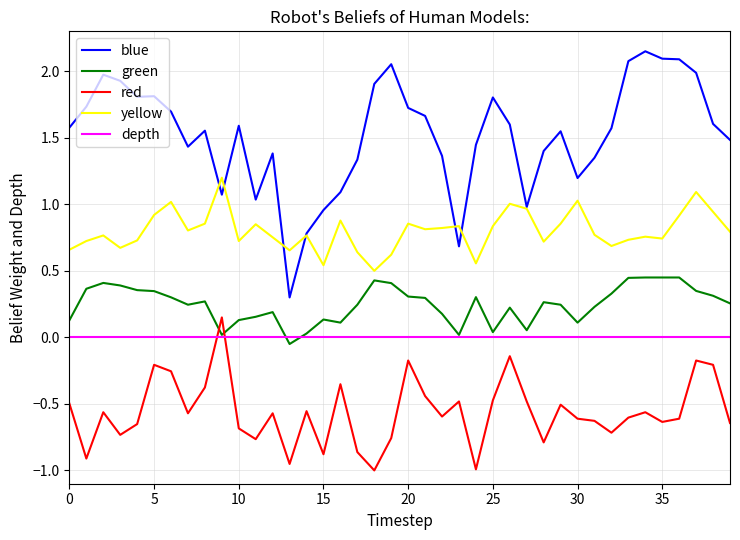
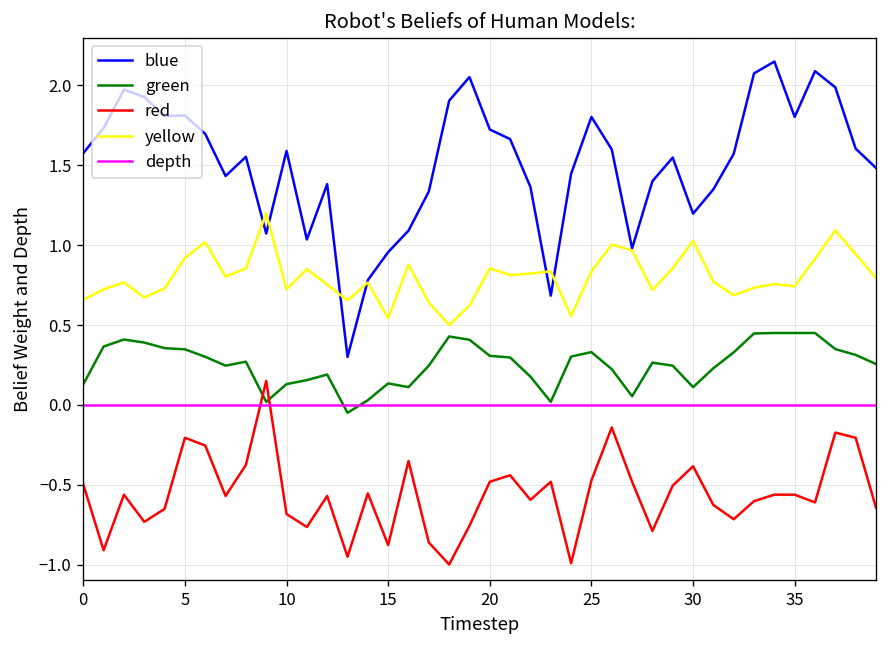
red, 20: -0.17 -> -0.48
green, 25: 0.04 -> 0.33
red, 30: -0.61 -> -0.38
blue, 35: 2.09 -> 1.80
red, 35: -0.64 -> -0.56
